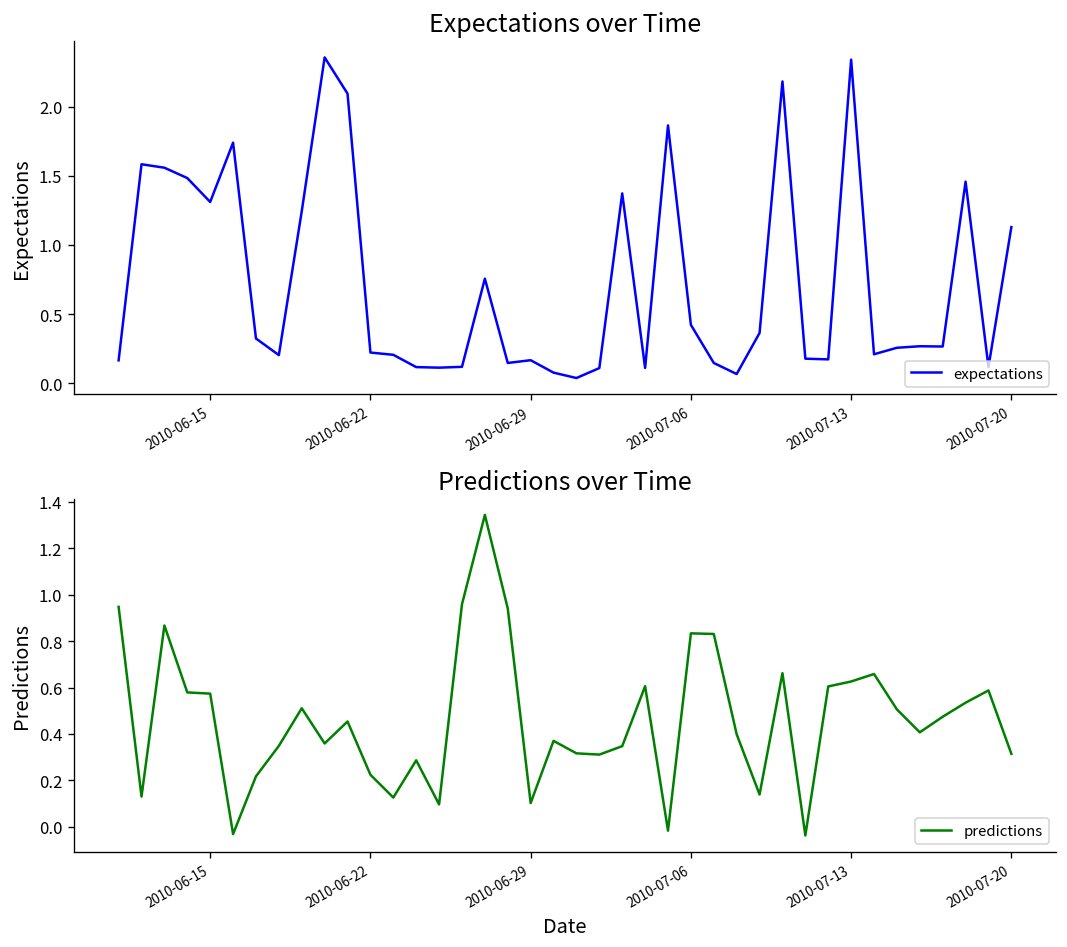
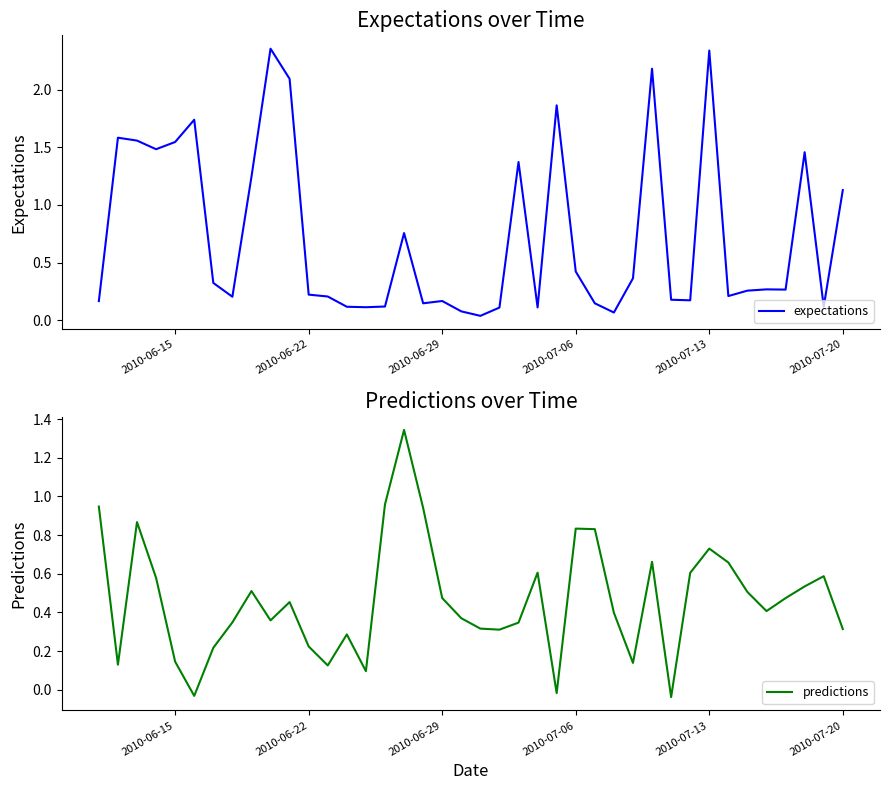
Expectations over Time, 2010-06-15: 1.31 -> 1.55
Predictions over Time, 2010-06-15: 0.57 -> 0.15
Predictions over Time, 2010-06-29: 0.10 -> 0.47
Predictions over Time, 2010-07-13: 0.63 -> 0.73
